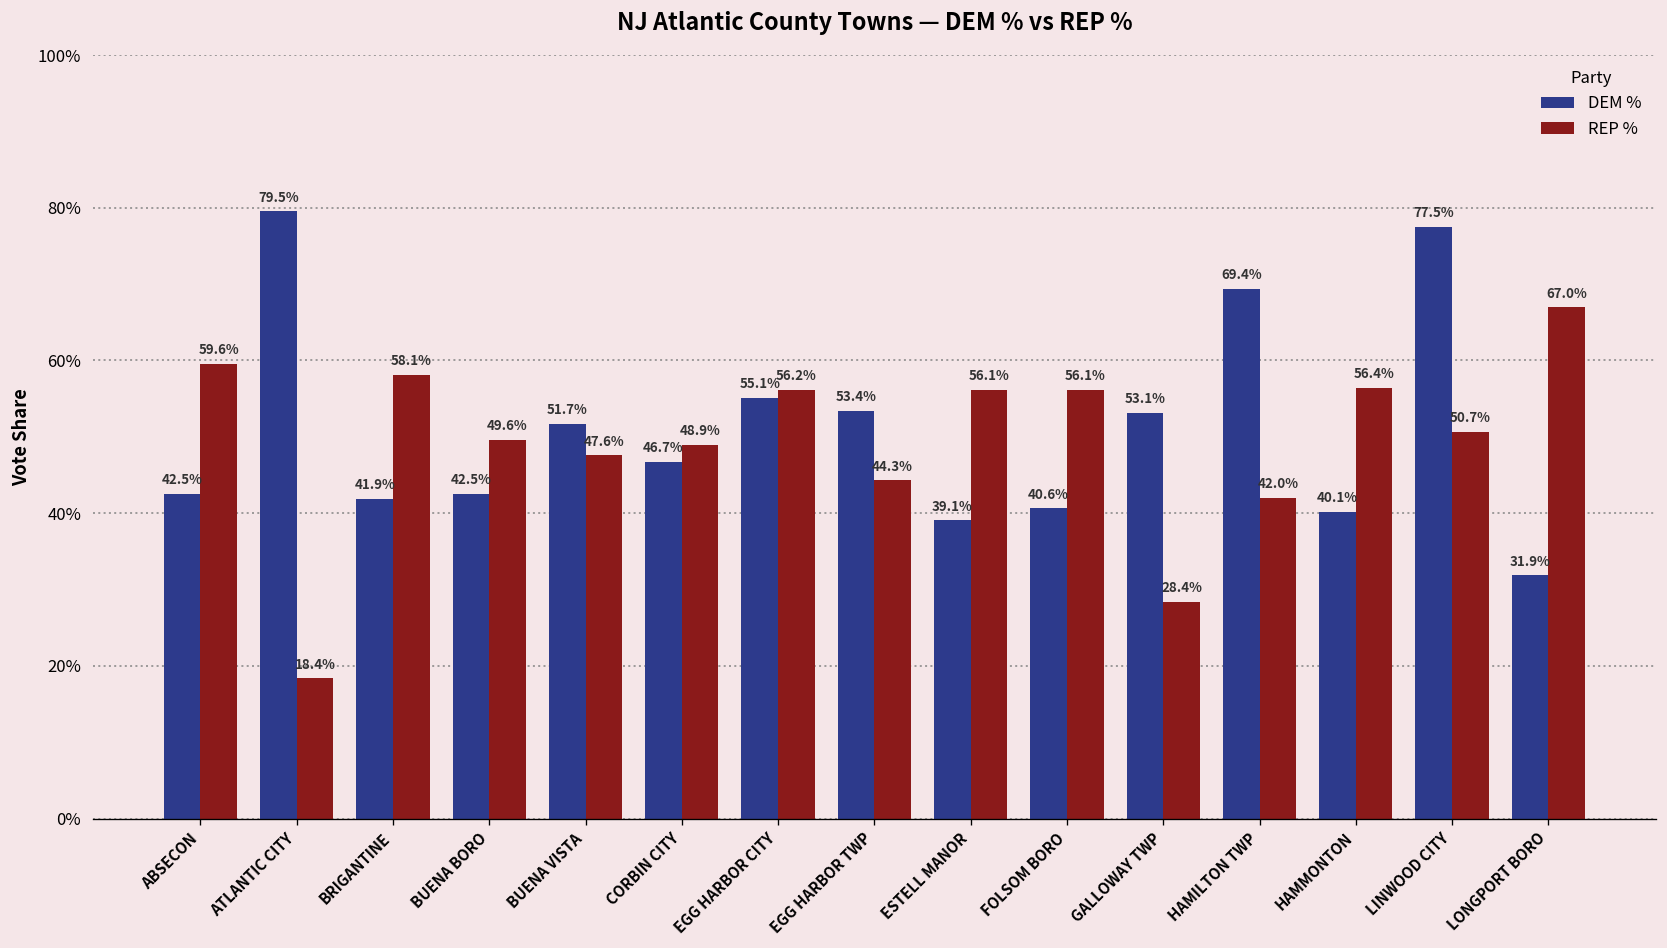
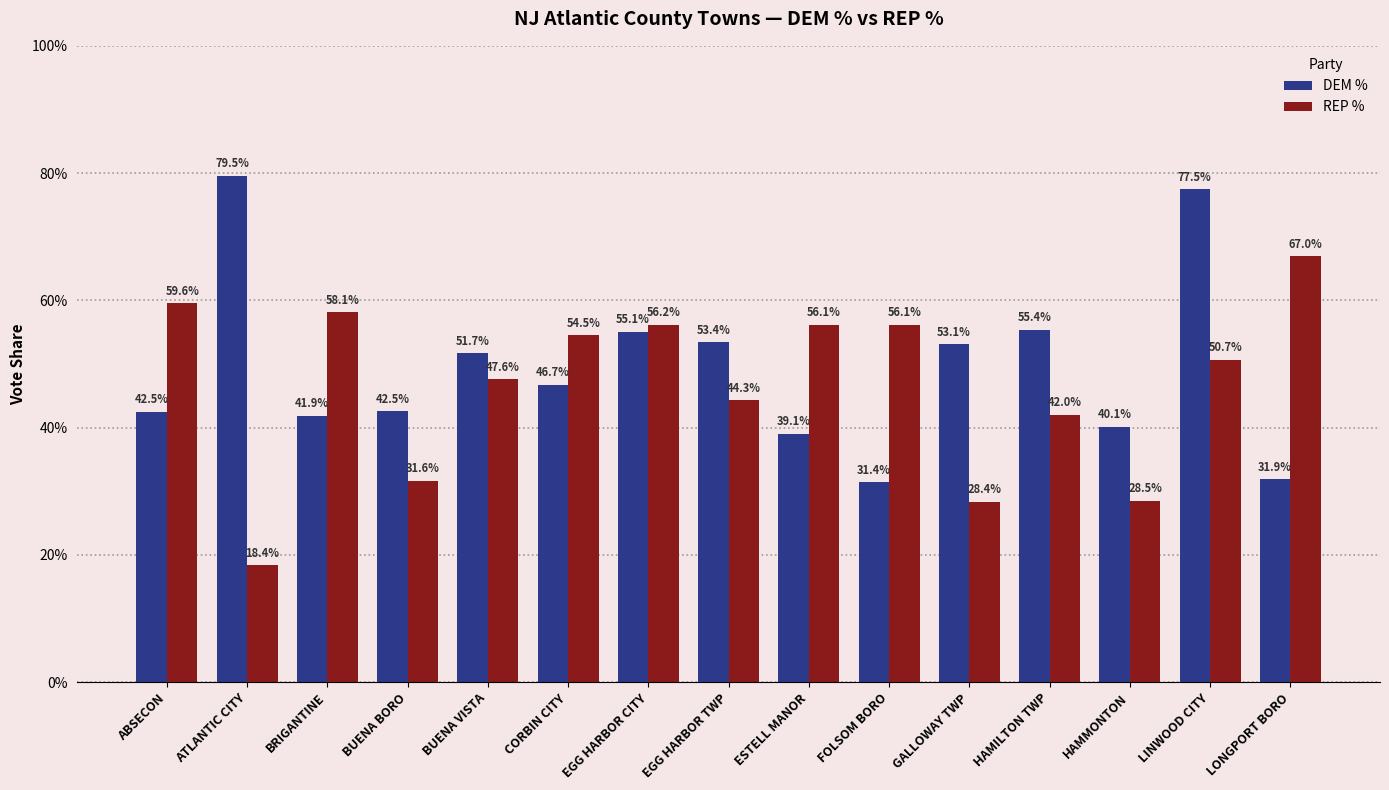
REP %, BUENA BORO: 49.6% -> 31.6%
REP %, CORBIN CITY: 48.9% -> 54.5%
DEM %, FOLSOM BORO: 40.6% -> 31.4%
DEM %, HAMILTON TWP: 69.4% -> 55.4%
REP %, HAMMONTON: 56.4% -> 28.5%
